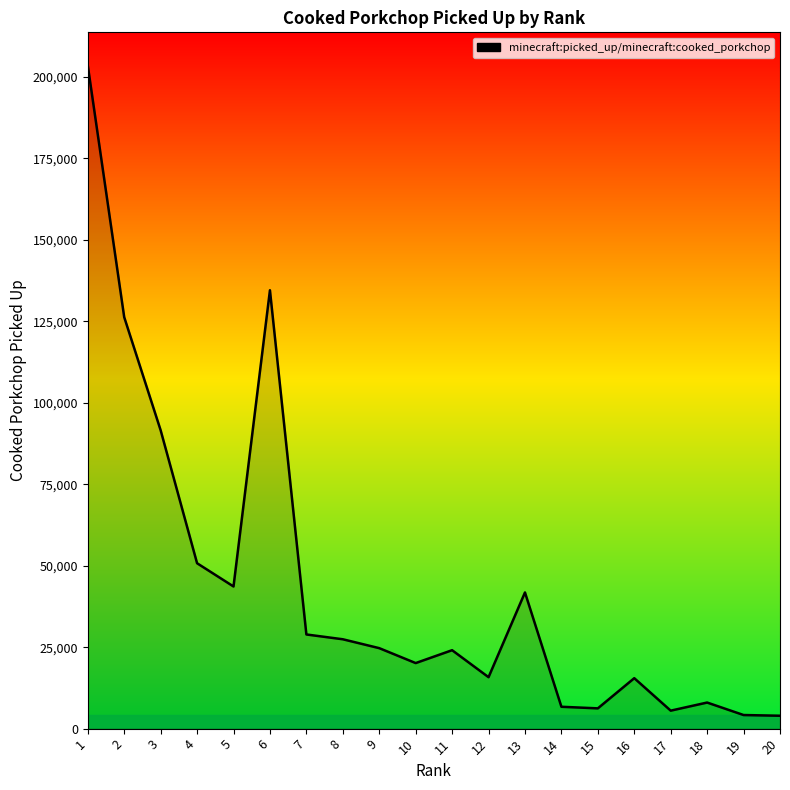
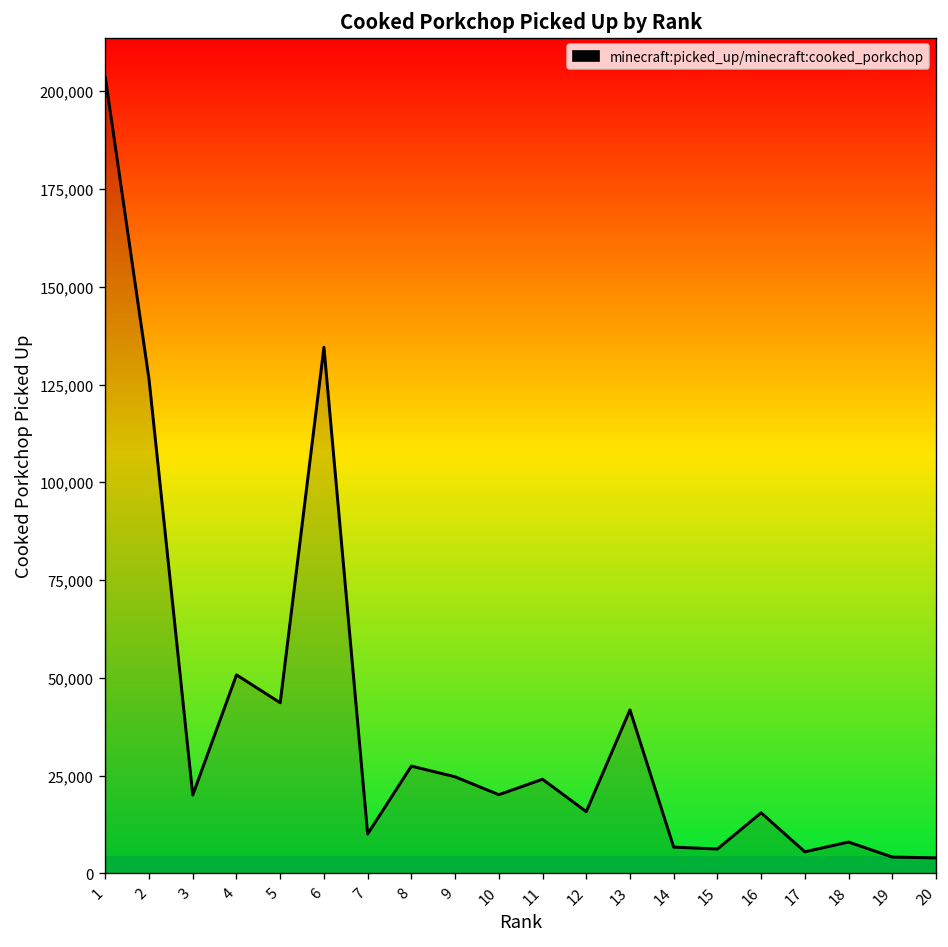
3: 92,000 -> 20,000
7: 29,000 -> 10,000
